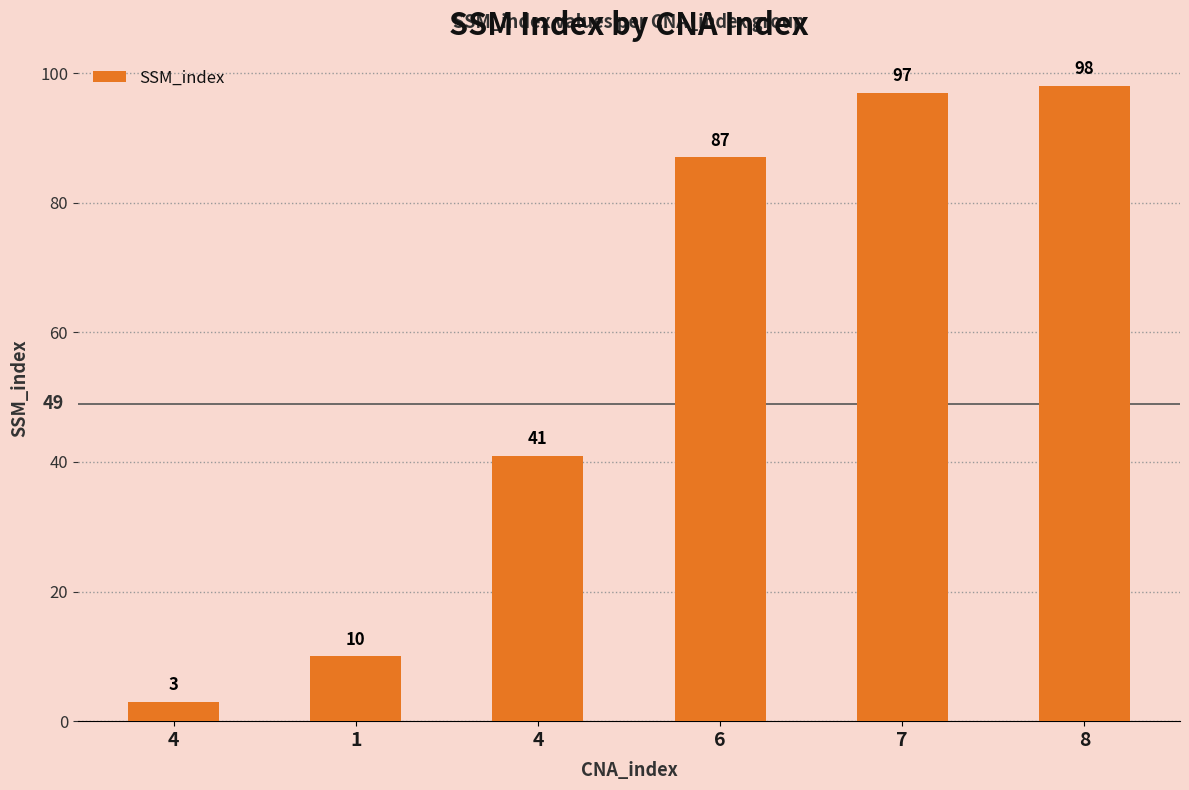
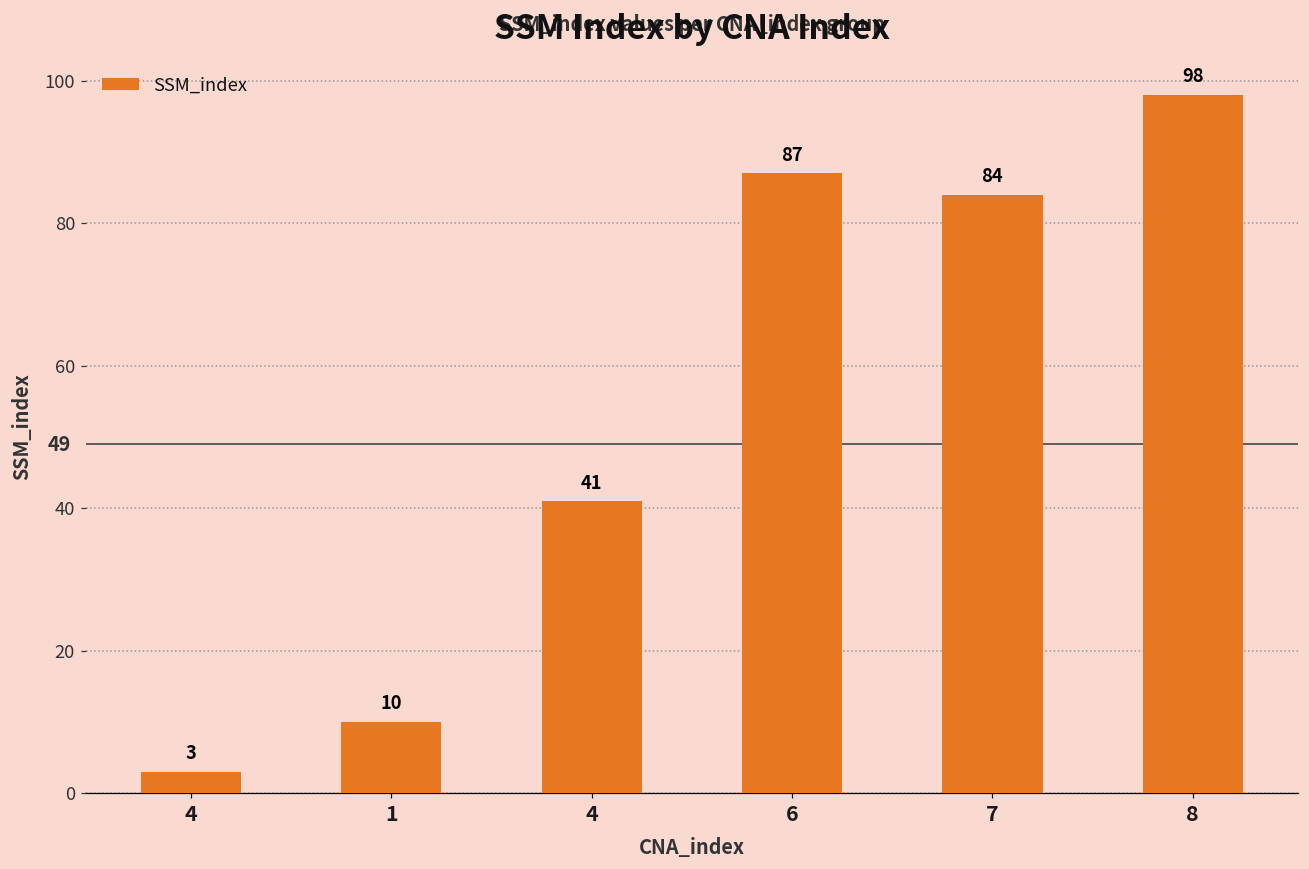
7: 97 -> 84
